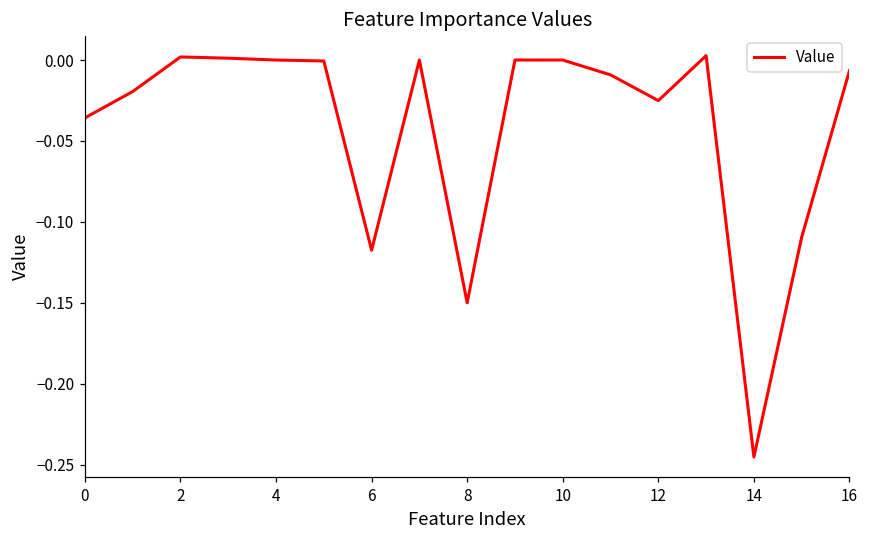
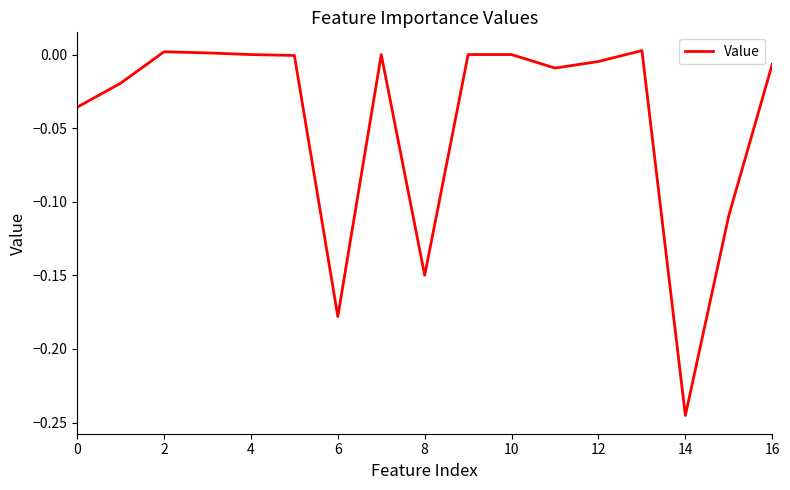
6: -0.117 -> -0.178
12: -0.025 -> -0.005
